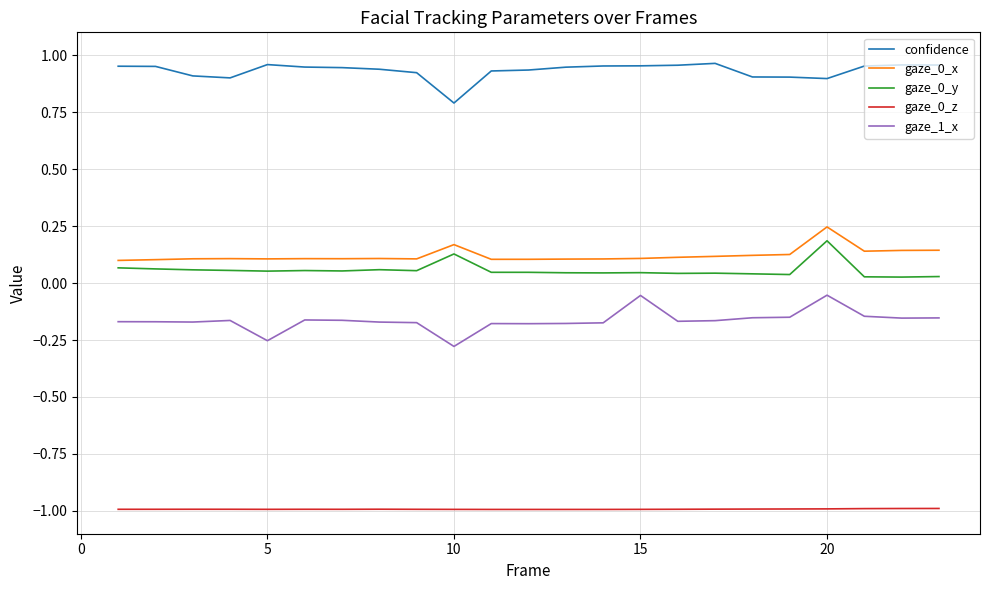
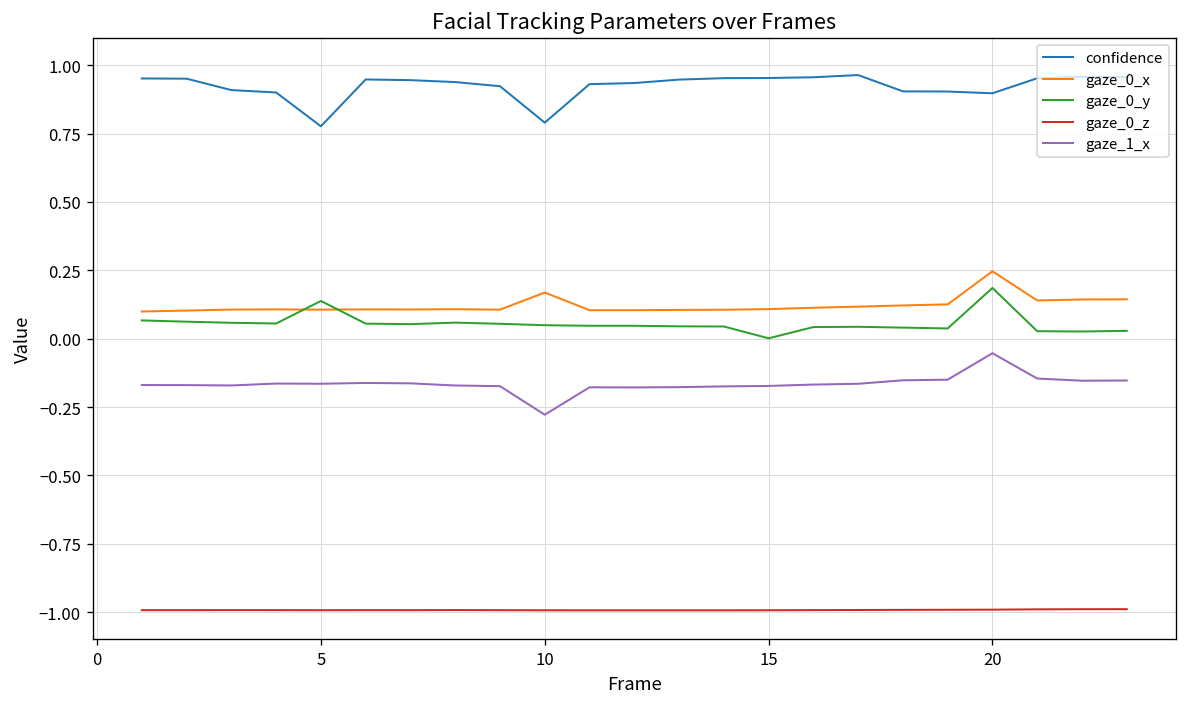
confidence, 5: 0.96 -> 0.78
gaze_0_y, 5: 0.05 -> 0.14
gaze_1_x, 5: -0.25 -> -0.16
gaze_0_y, 10: 0.13 -> 0.05
gaze_0_y, 15: 0.05 -> 0.00
gaze_1_x, 15: -0.05 -> -0.17
